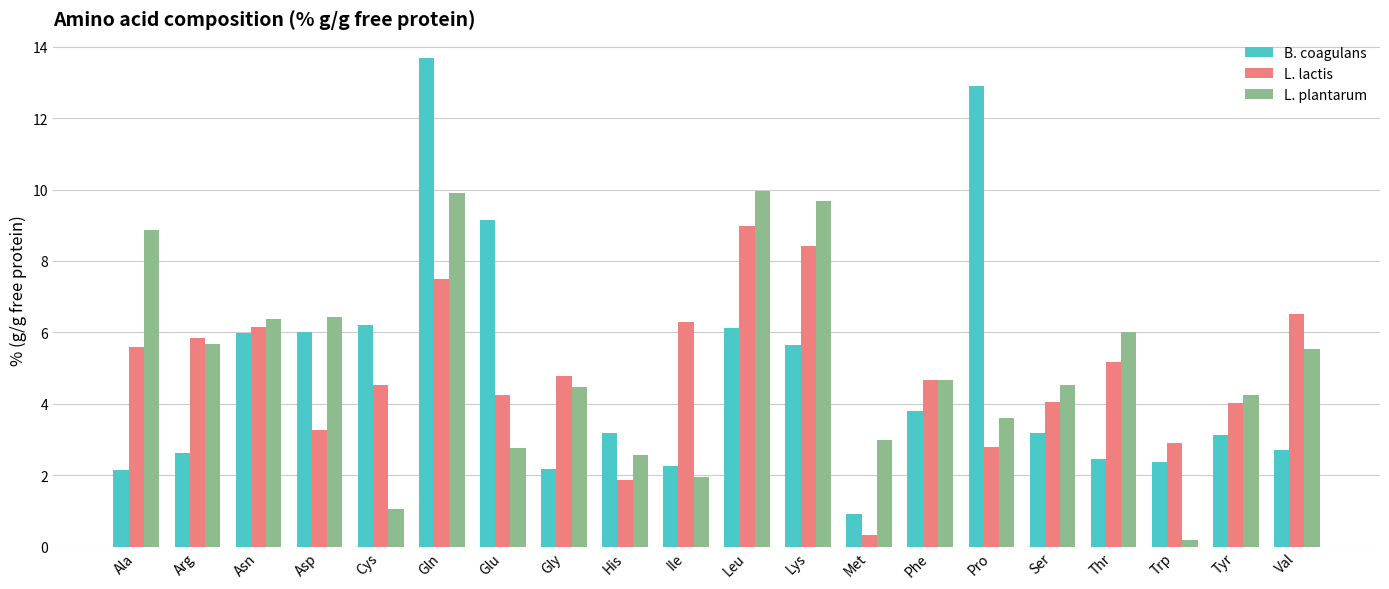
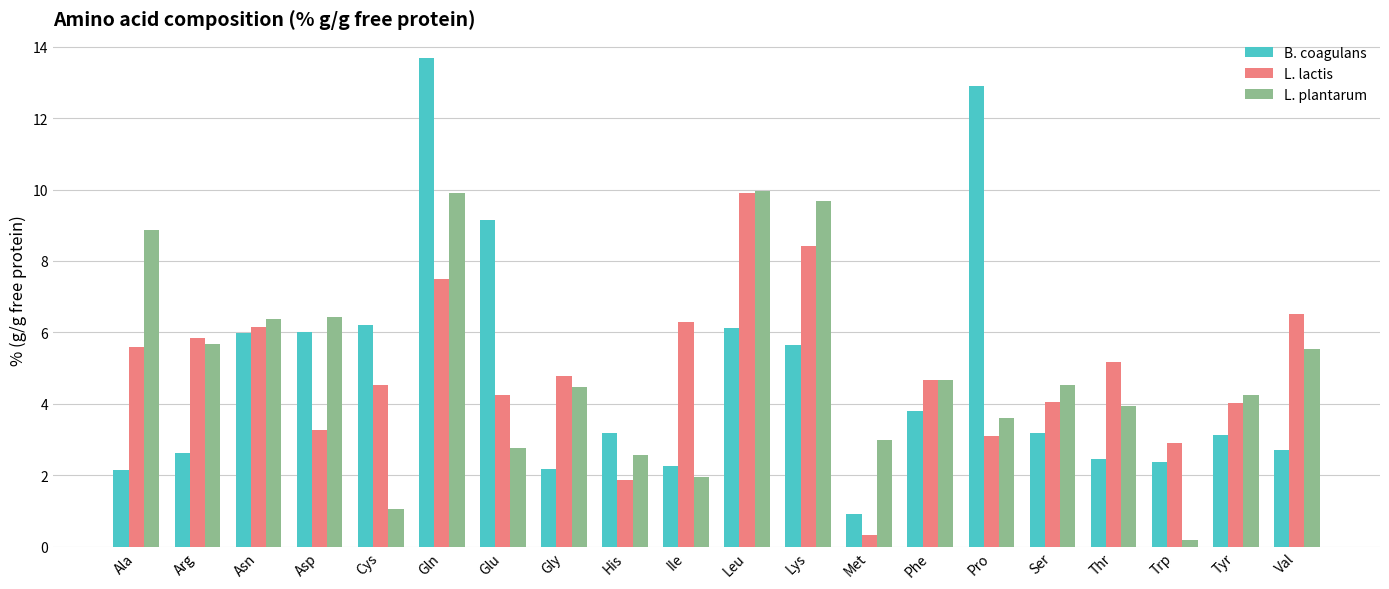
L. lactis, Leu: 9.0 -> 9.9
L. lactis, Pro: 2.8 -> 3.1
L. plantarum, Thr: 6.0 -> 3.9
